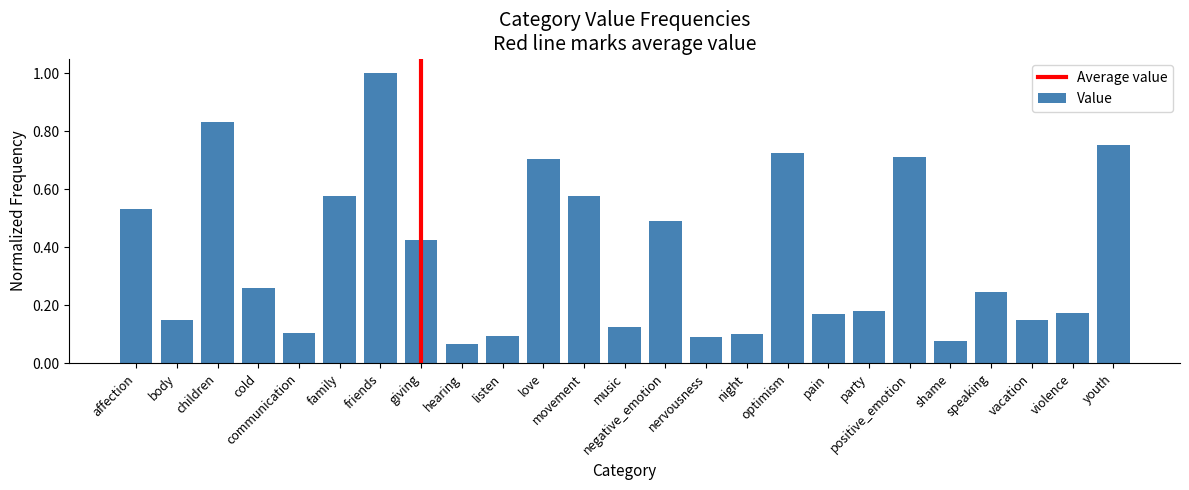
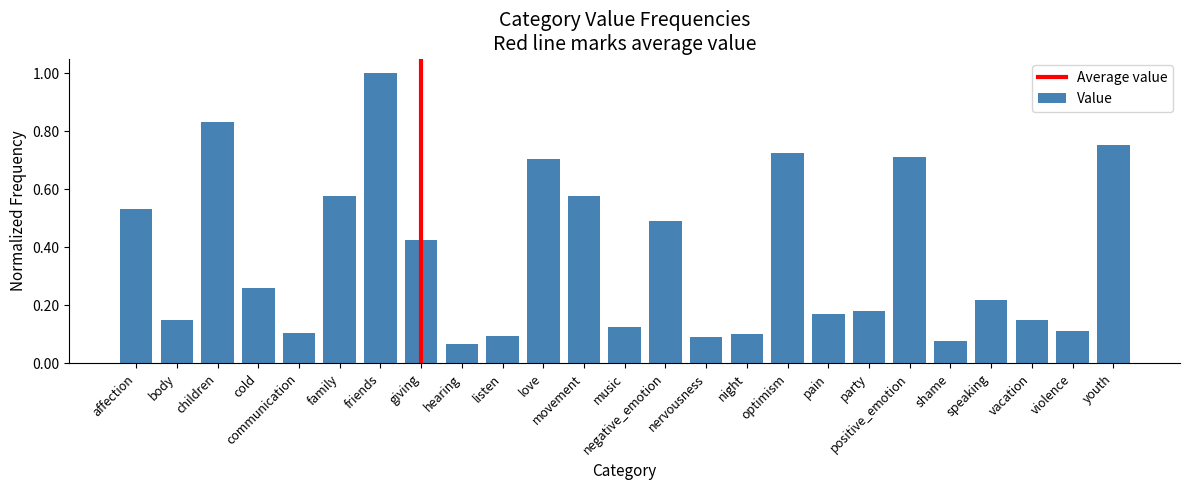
speaking: 0.25 -> 0.22
violence: 0.17 -> 0.11
